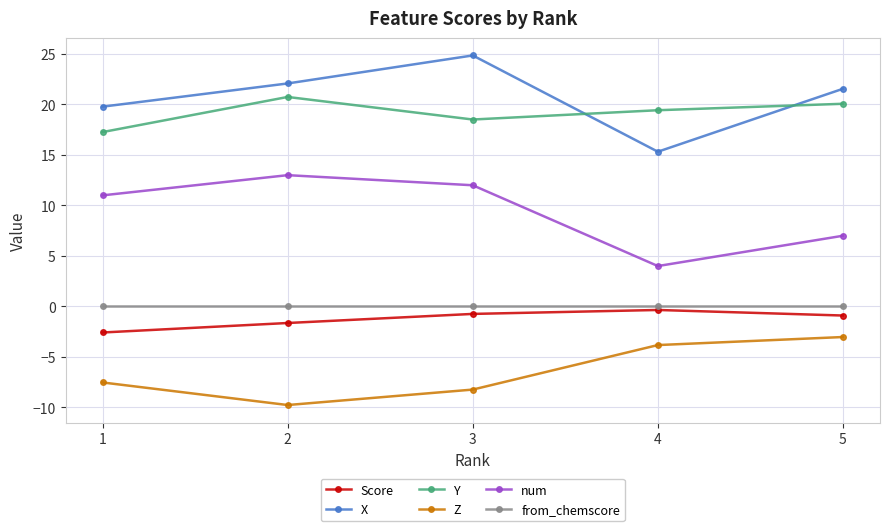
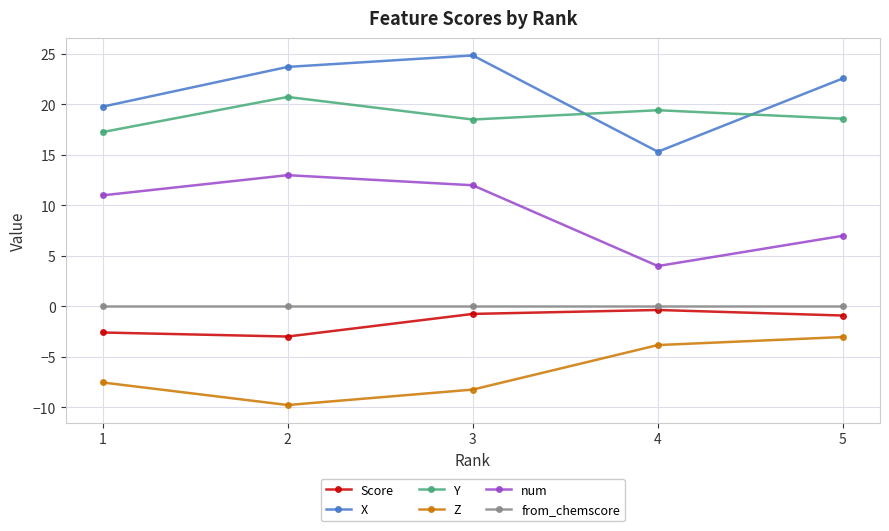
Score, 2: -1.6 -> -3.0
X, 2: 22.1 -> 23.7
X, 5: 21.6 -> 22.6
Y, 5: 20.1 -> 18.6
